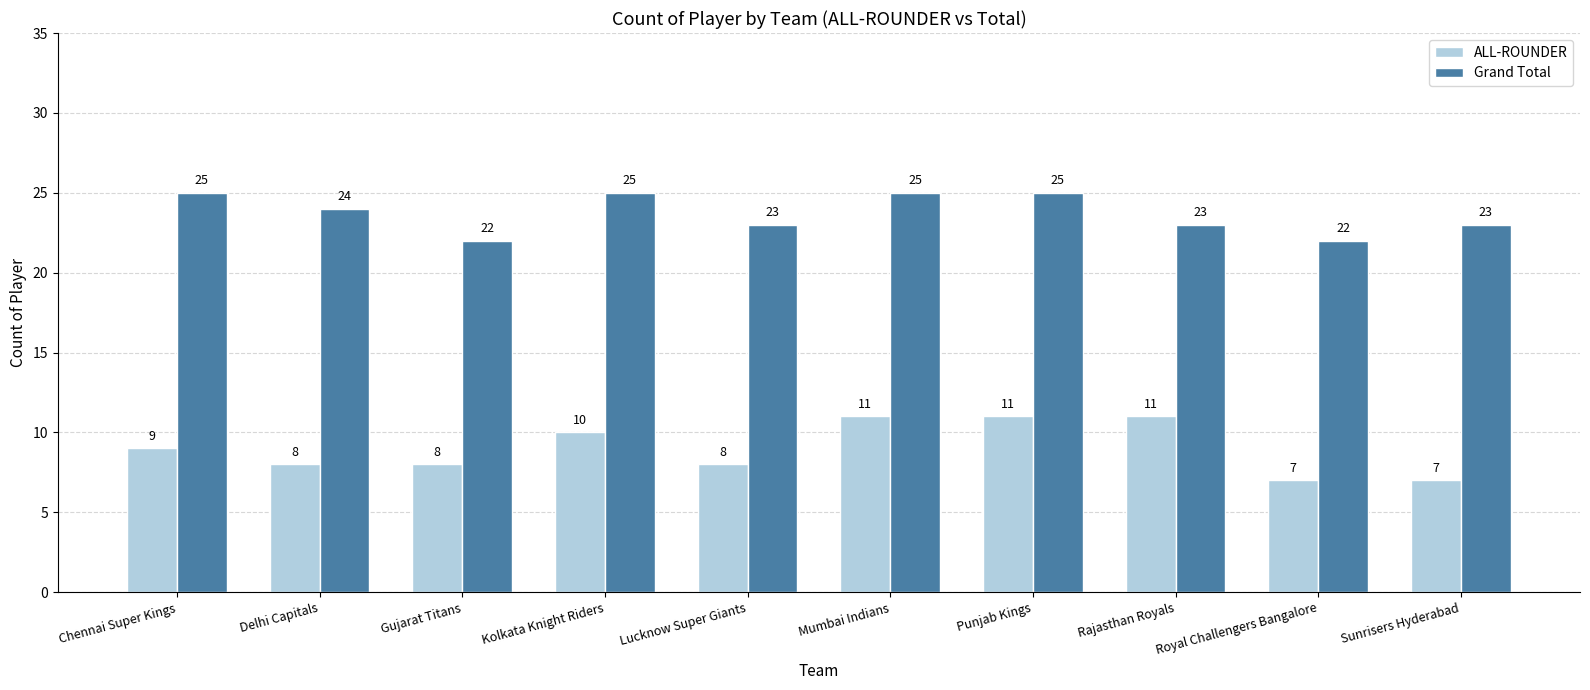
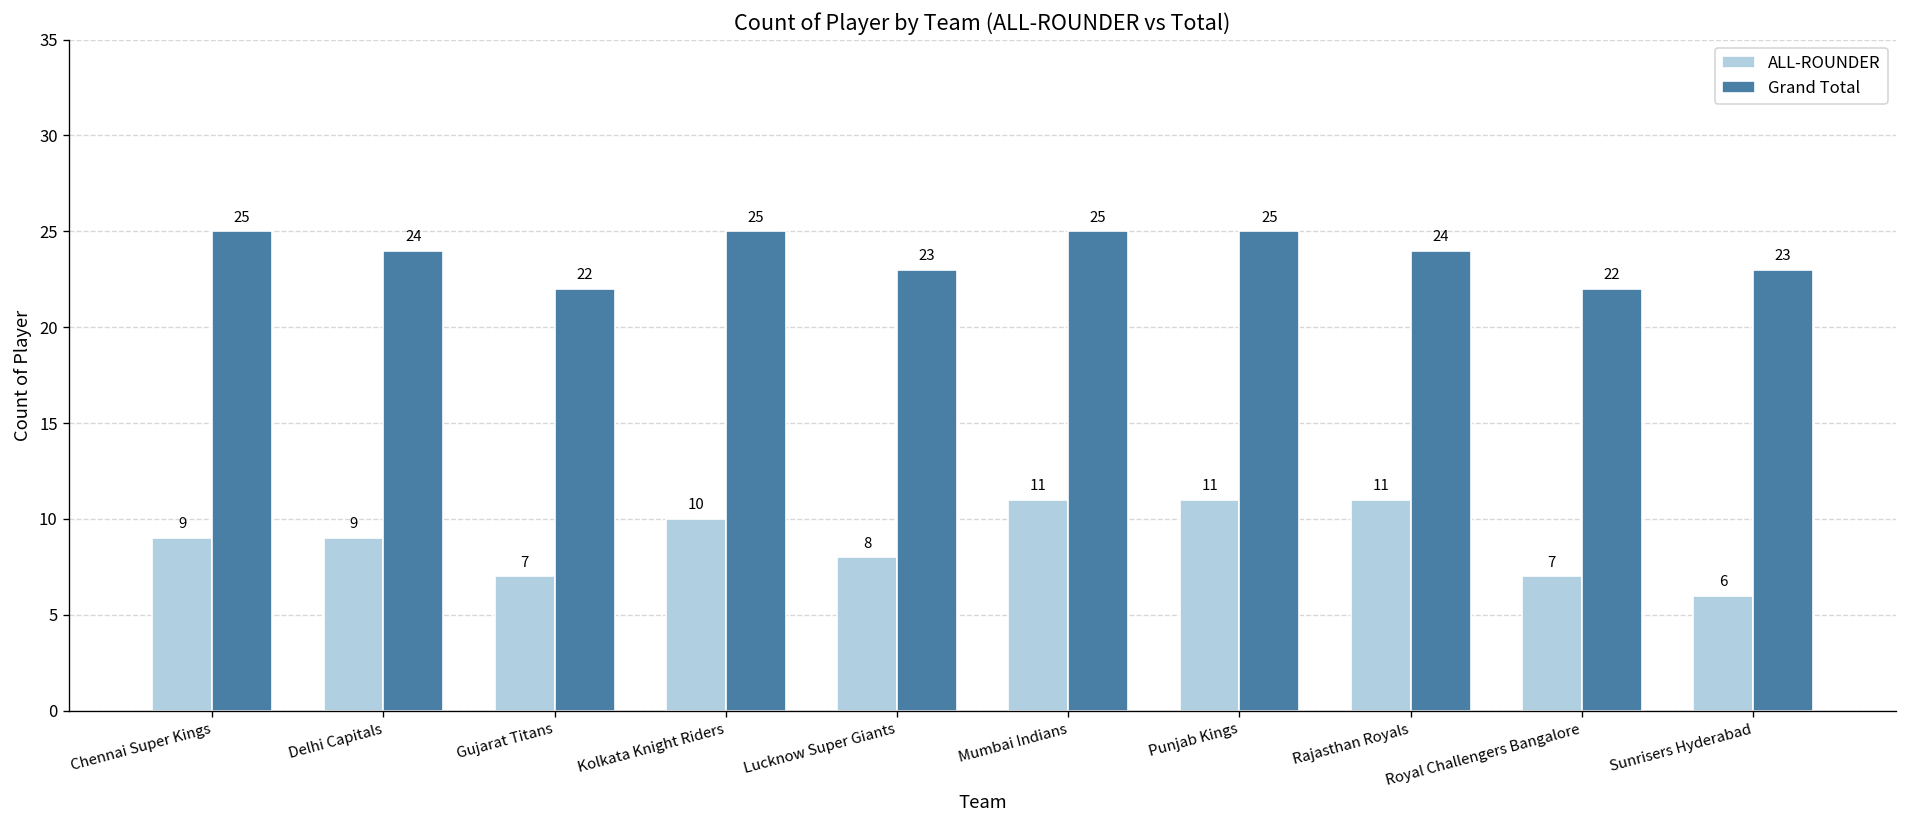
ALL-ROUNDER, Delhi Capitals: 8 -> 9
ALL-ROUNDER, Gujarat Titans: 8 -> 7
Grand Total, Rajasthan Royals: 23 -> 24
ALL-ROUNDER, Sunrisers Hyderabad: 7 -> 6
